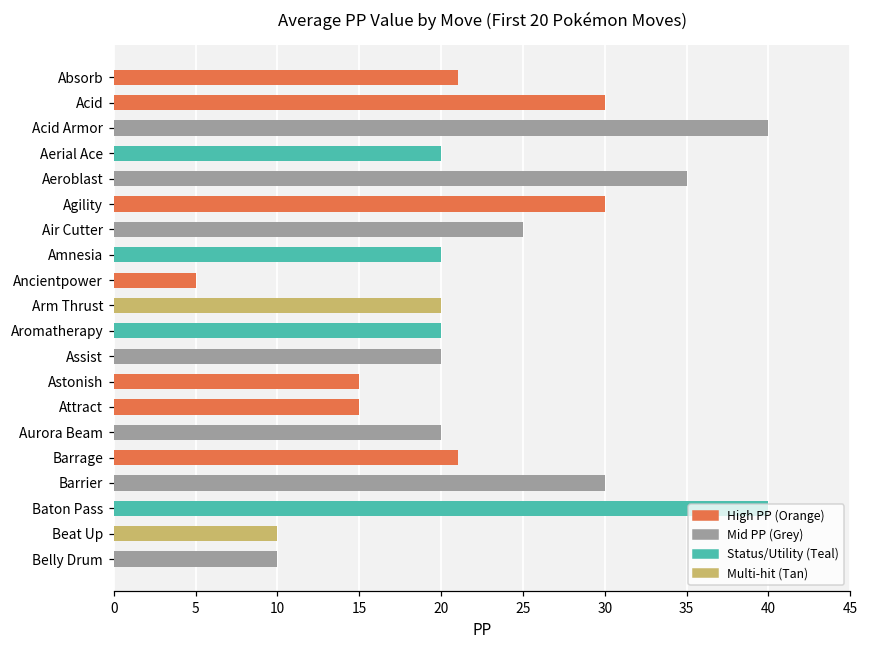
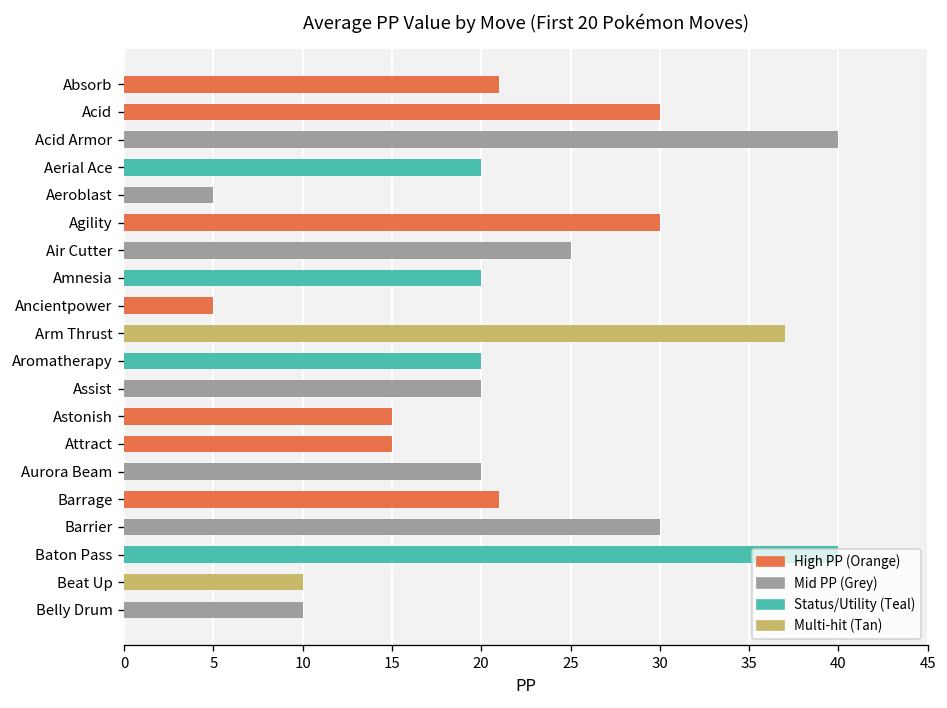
Aeroblast: 35 -> 5
Arm Thrust: 20 -> 37
